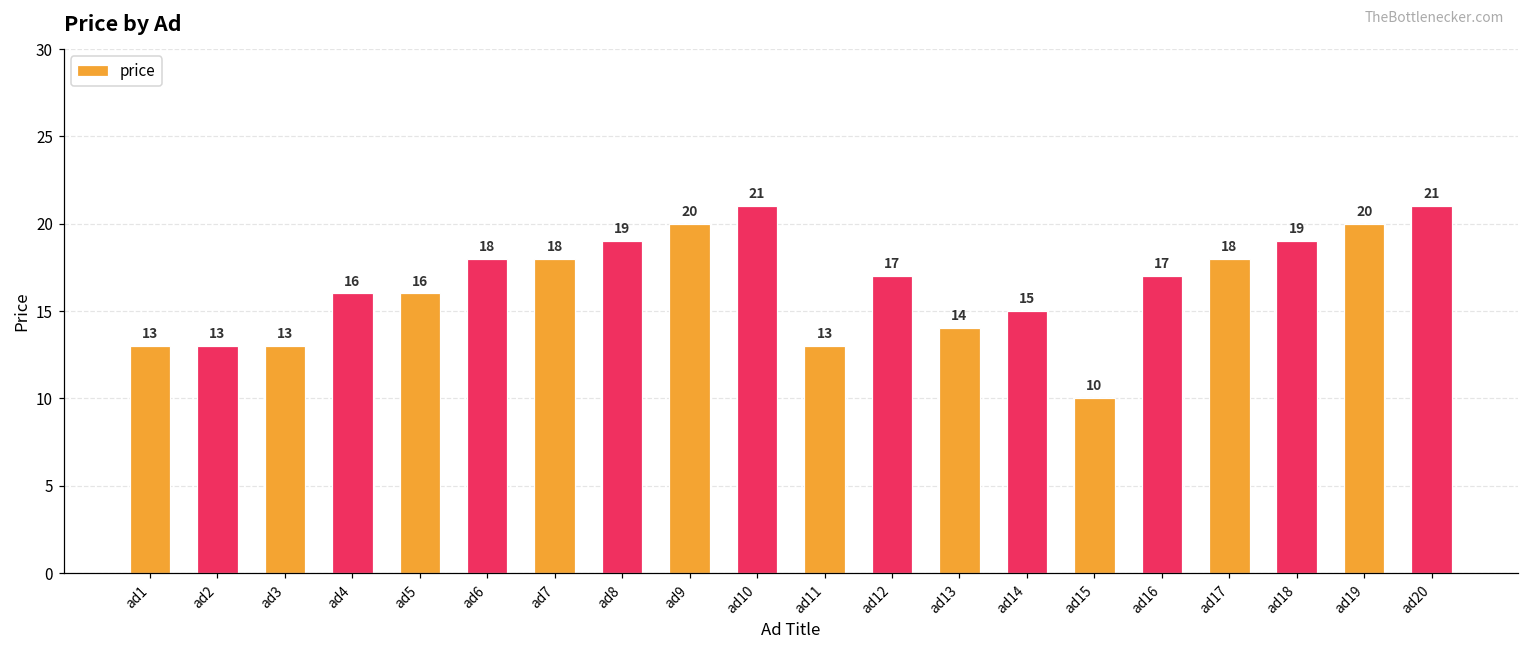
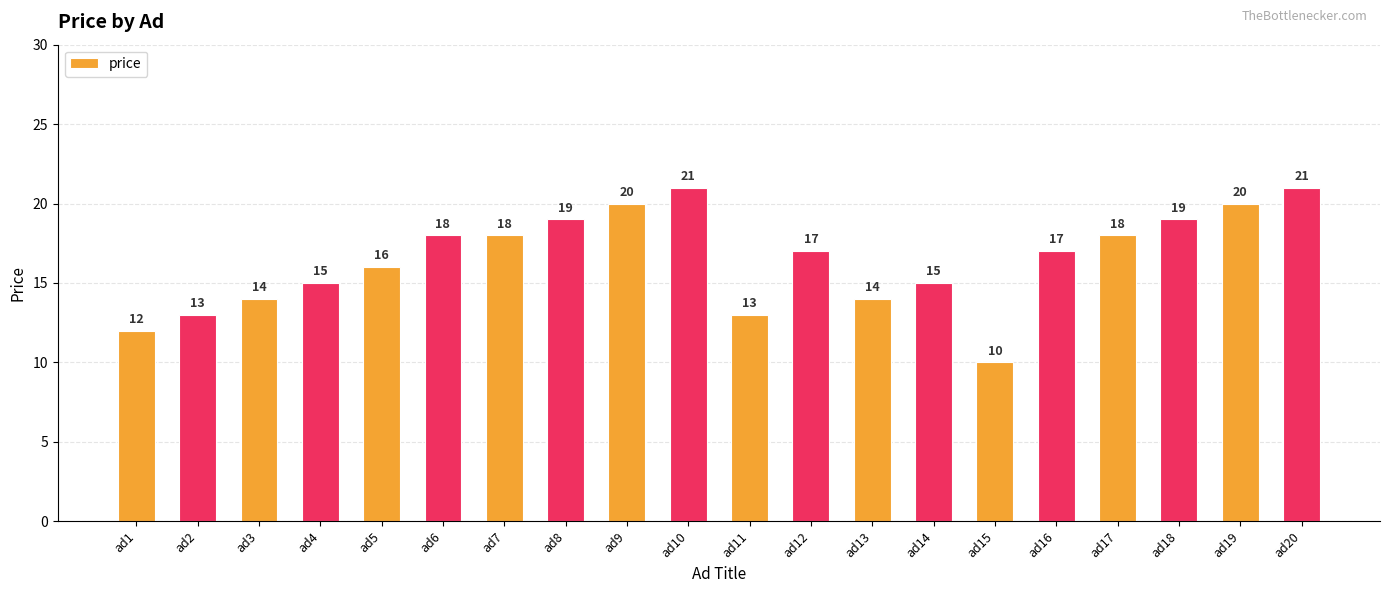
ad1: 13 -> 12
ad3: 13 -> 14
ad4: 16 -> 15
